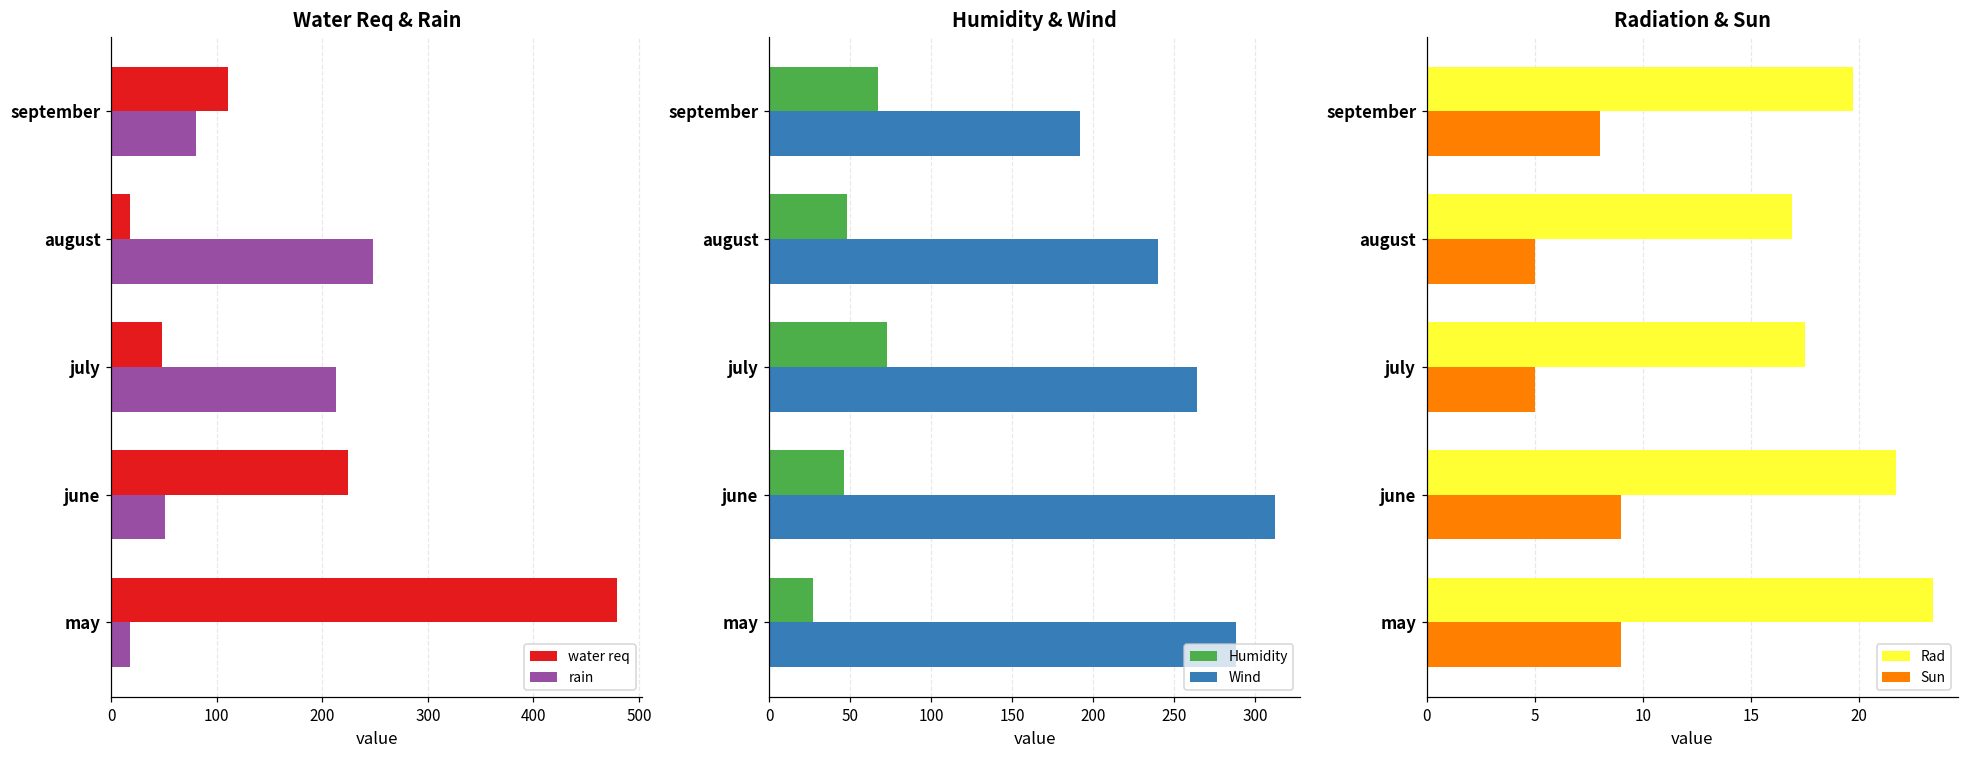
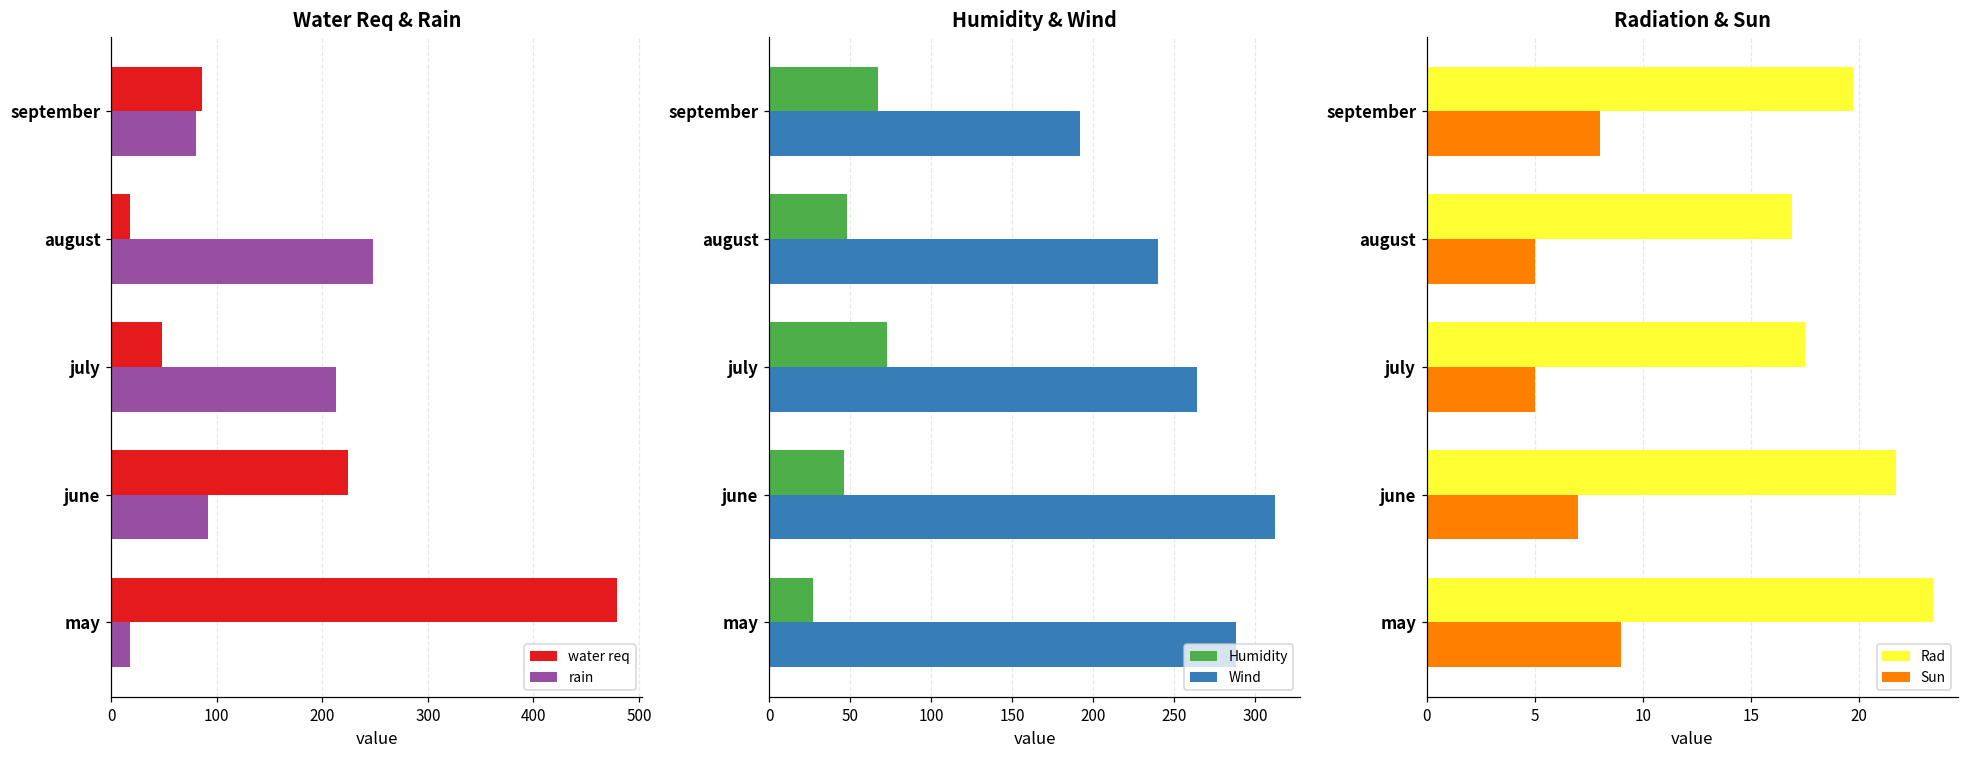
Water Req & Rain, water req, september: 110 -> 90
Water Req & Rain, rain, june: 50 -> 90
Radiation & Sun, Sun, june: 9 -> 7
